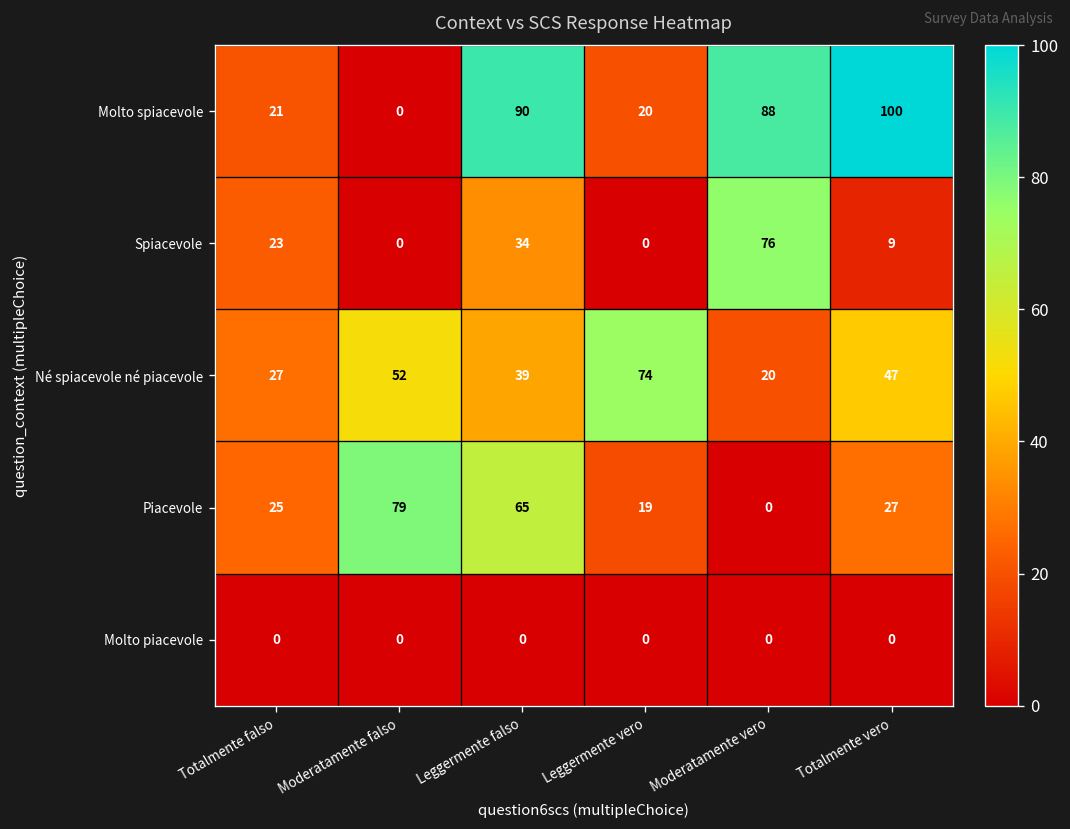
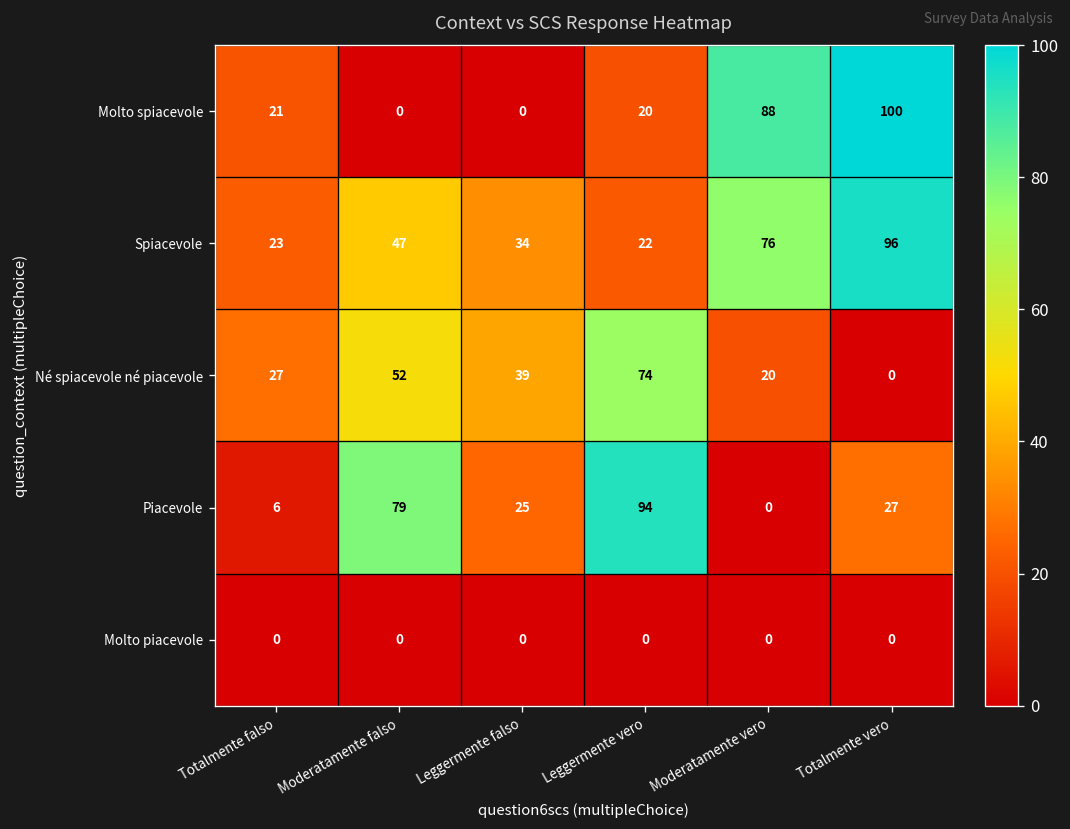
Molto spiacevole, Leggermente falso: 90 -> 0
Spiacevole, Moderatamente falso: 0 -> 47
Spiacevole, Leggermente vero: 0 -> 22
Spiacevole, Totalmente vero: 9 -> 96
Né spiacevole né piacevole, Totalmente vero: 47 -> 0
Piacevole, Totalmente falso: 25 -> 6
Piacevole, Leggermente falso: 65 -> 25
Piacevole, Leggermente vero: 19 -> 94
